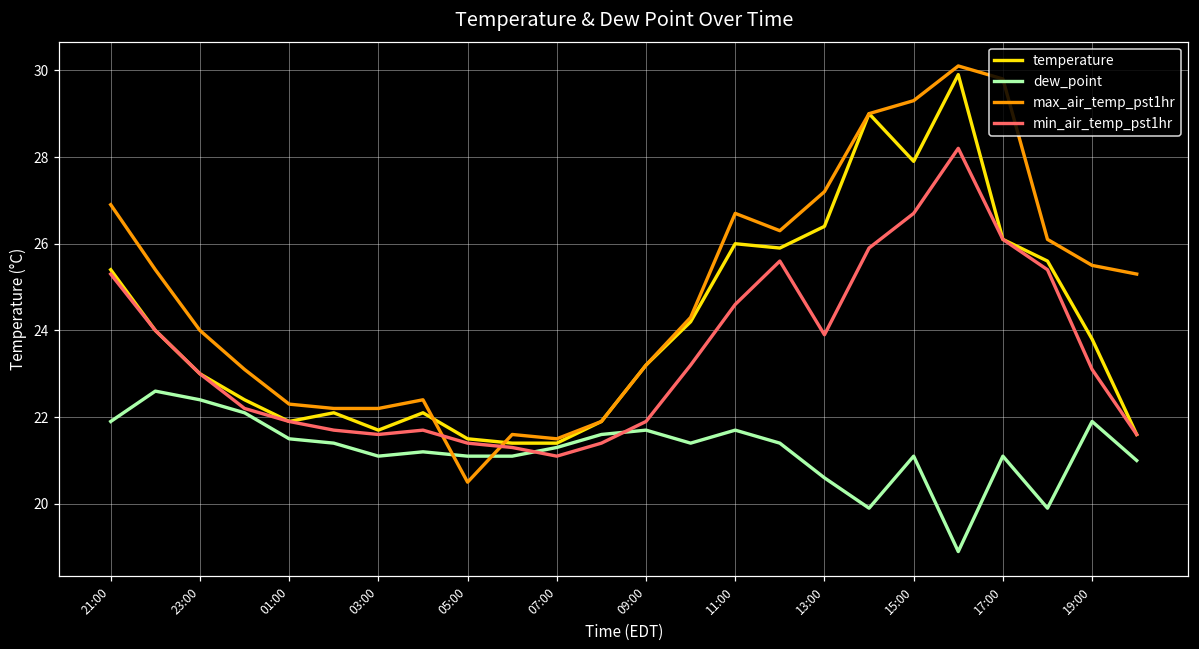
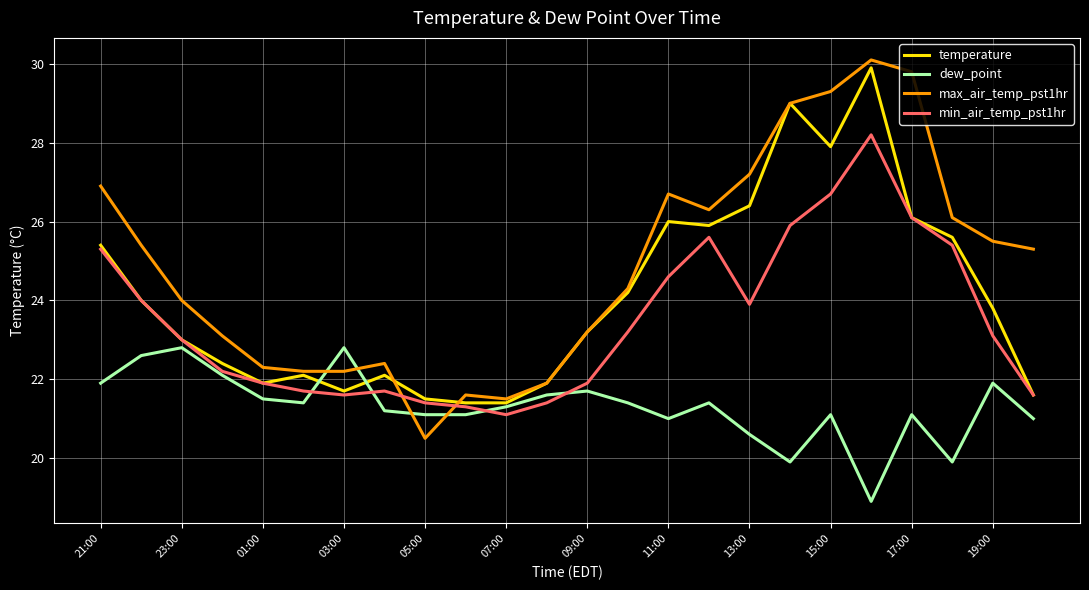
dew_point, 23:00: 22.4 -> 22.8
dew_point, 03:00: 21.1 -> 22.8
dew_point, 11:00: 21.7 -> 21.0
